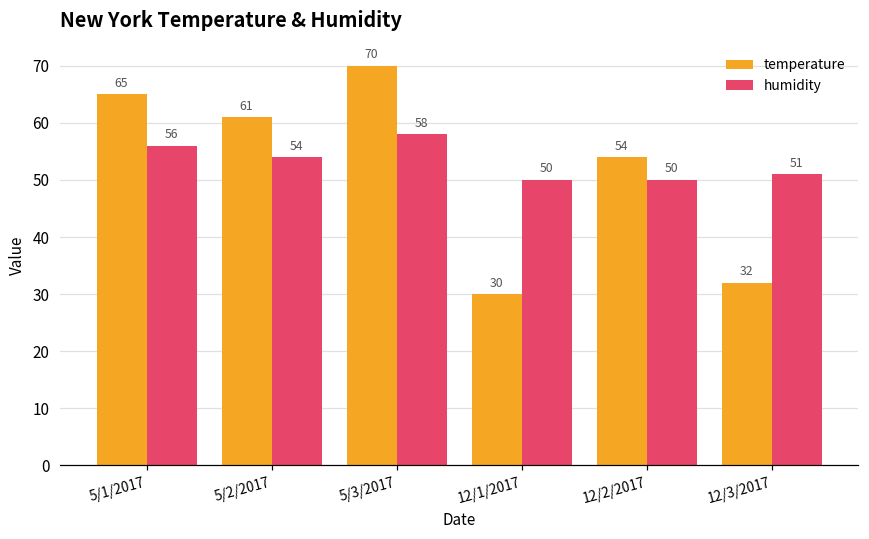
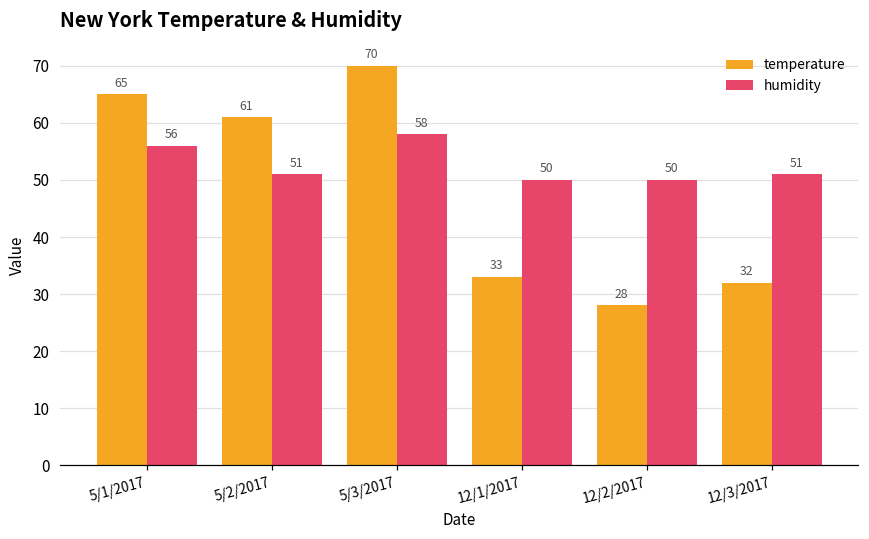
humidity, 5/2/2017: 54 -> 51
temperature, 12/1/2017: 30 -> 33
temperature, 12/2/2017: 54 -> 28
